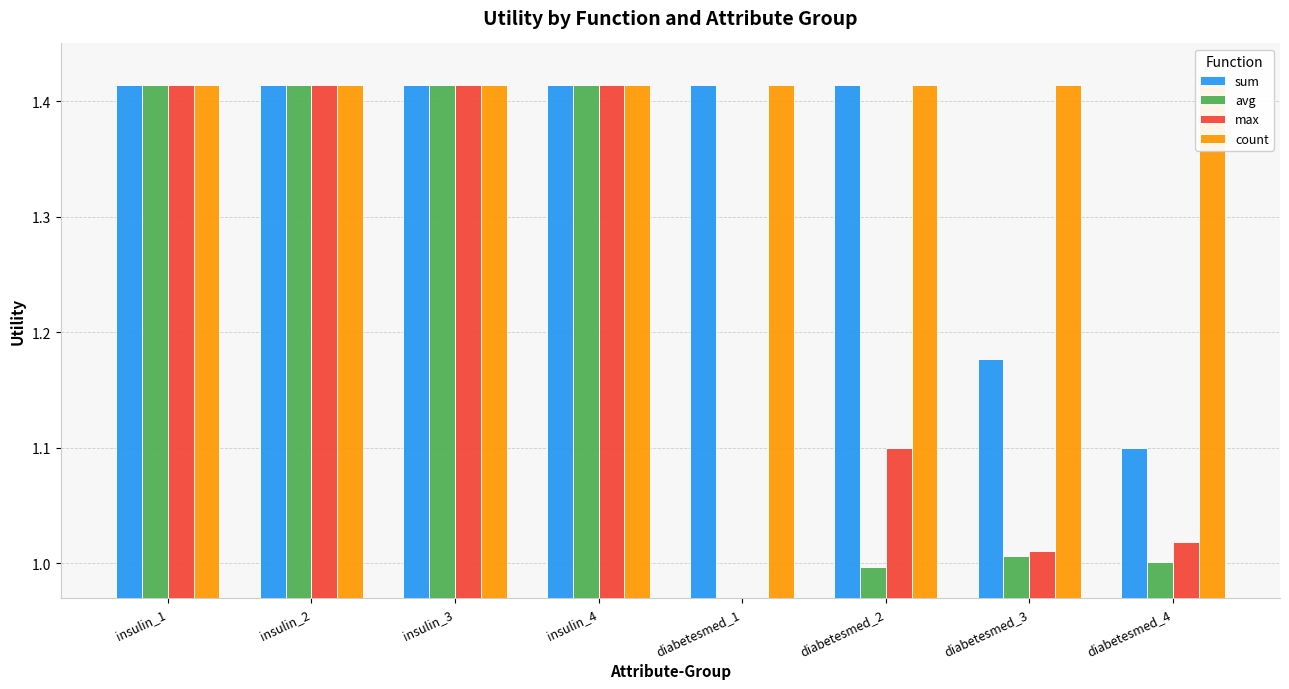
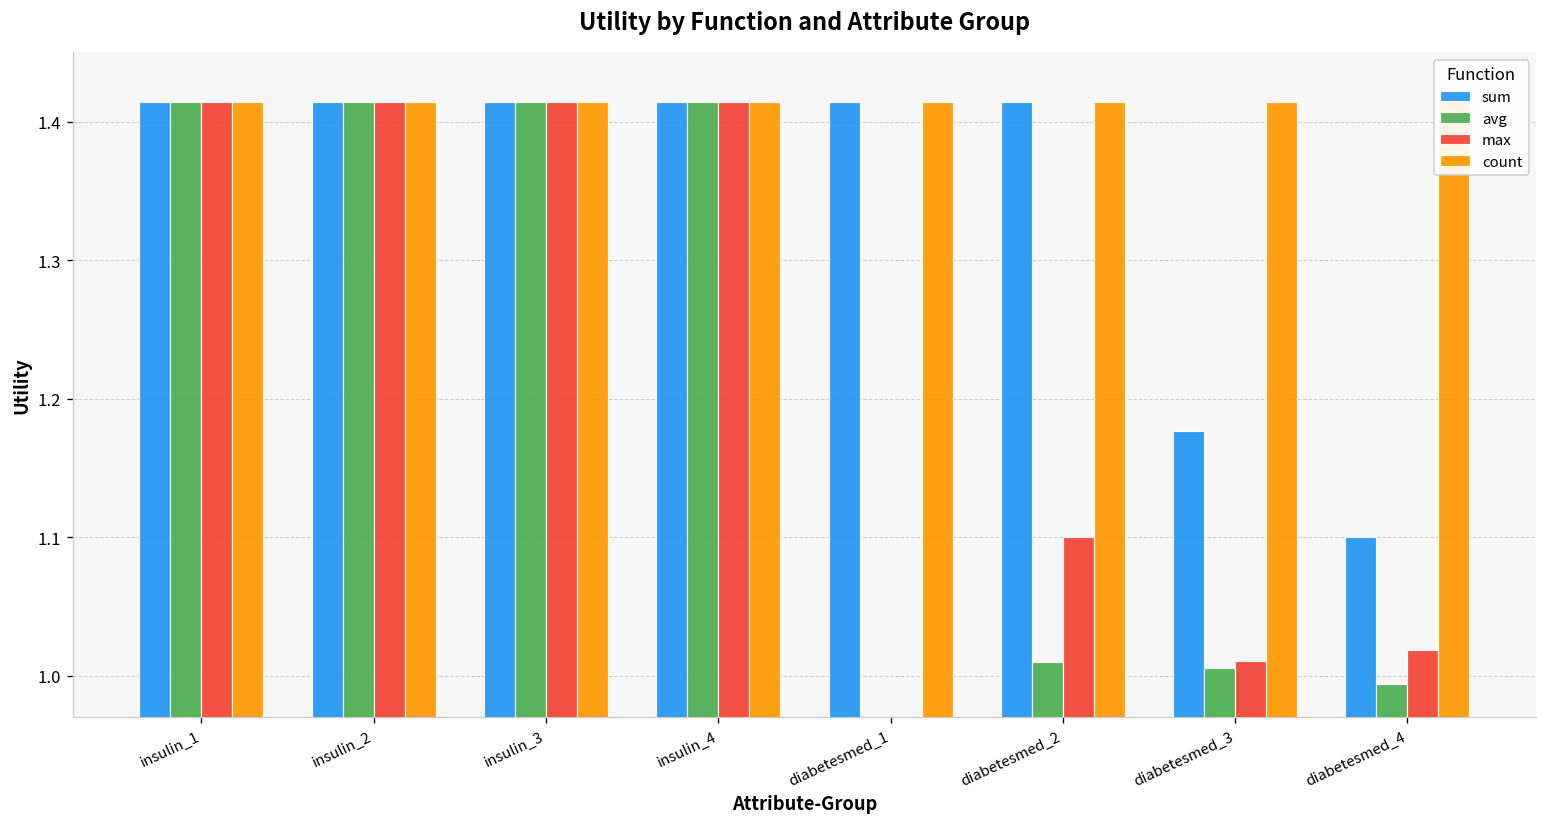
avg, diabetesmed_2: 0.997 -> 1.010
avg, diabetesmed_4: 1.001 -> 0.994
